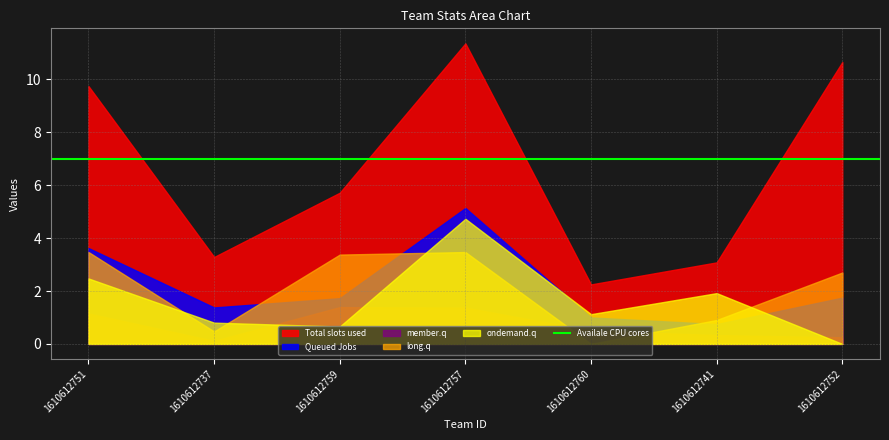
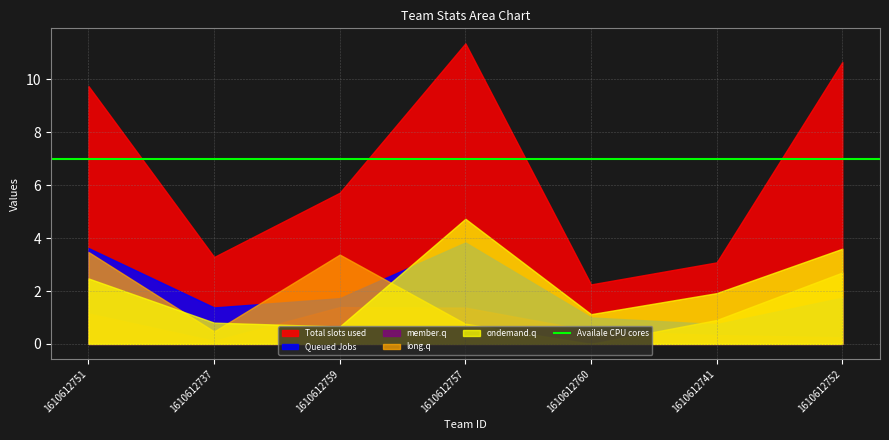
Queued Jobs, 1610612757: 5.1 -> 3.8
long.q, 1610612757: 3.5 -> 0.8
ondemand.q, 1610612752: 0.0 -> 3.6
